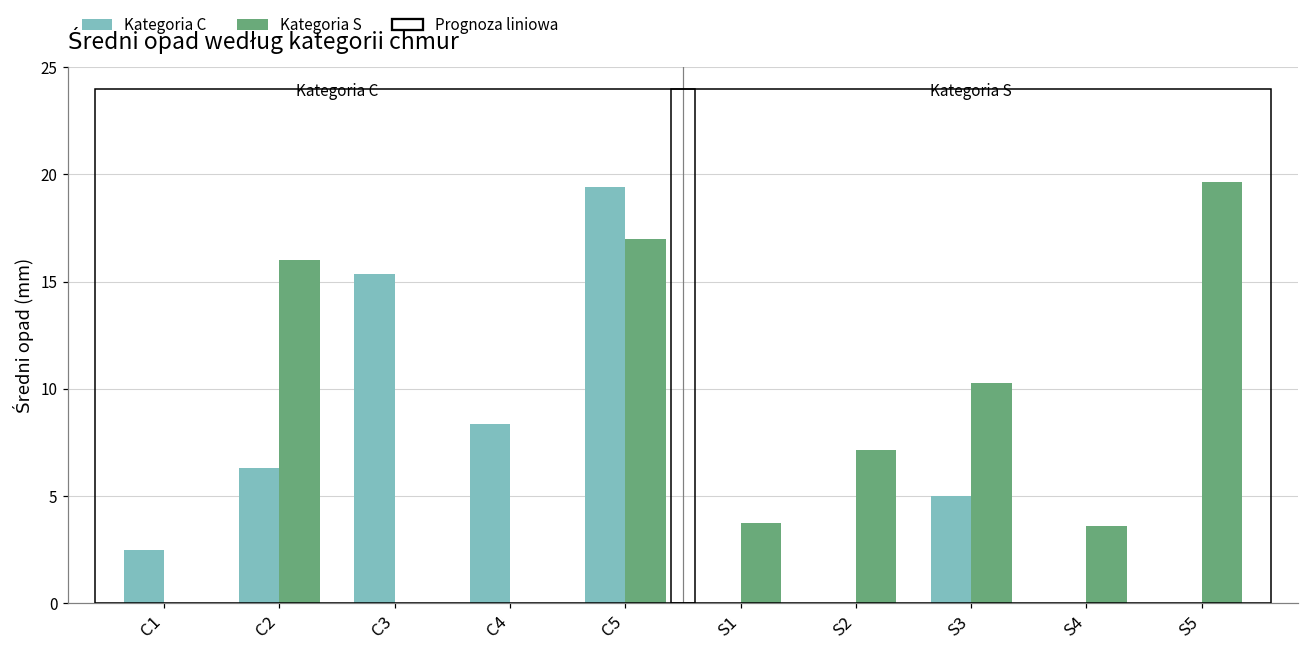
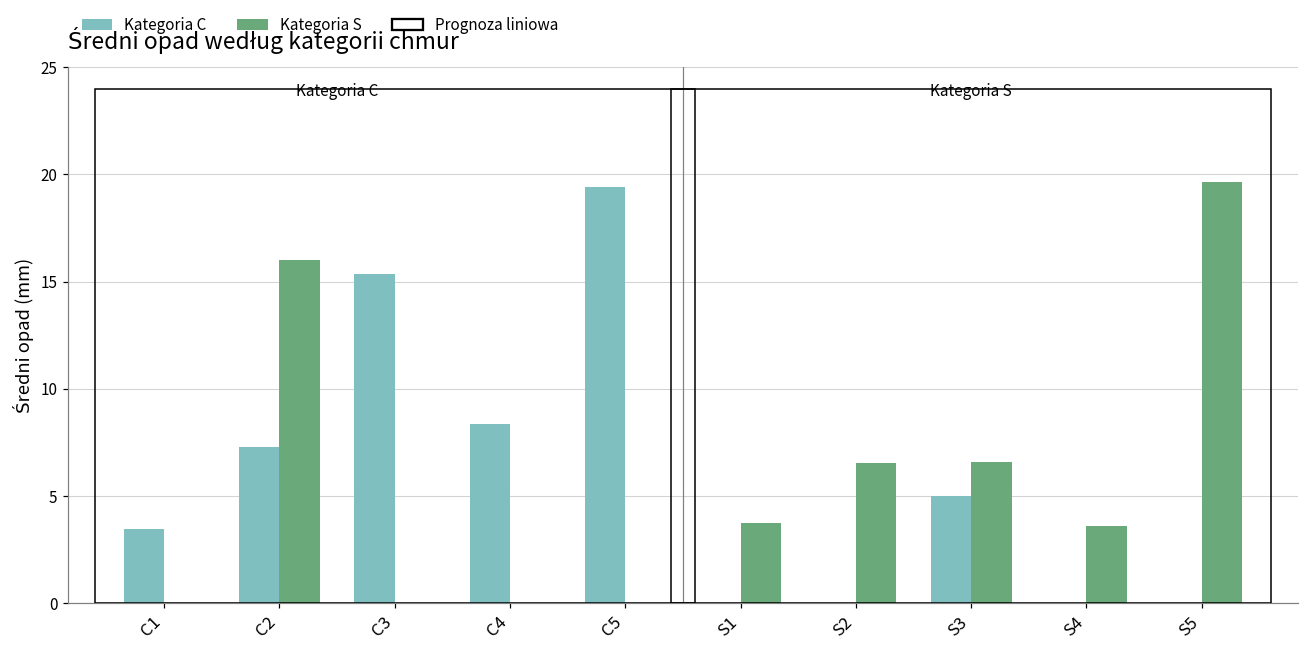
Kategoria C, C1: 2.5 -> 3.5
Kategoria C, C2: 6.3 -> 7.3
Kategoria S, C5: 17 -> 0
Kategoria S, S2: 7.1 -> 6.5
Kategoria S, S3: 10.3 -> 6.6
